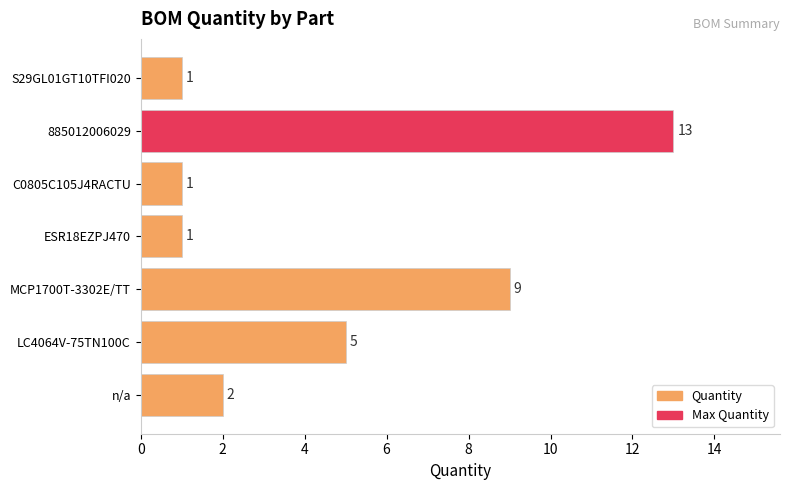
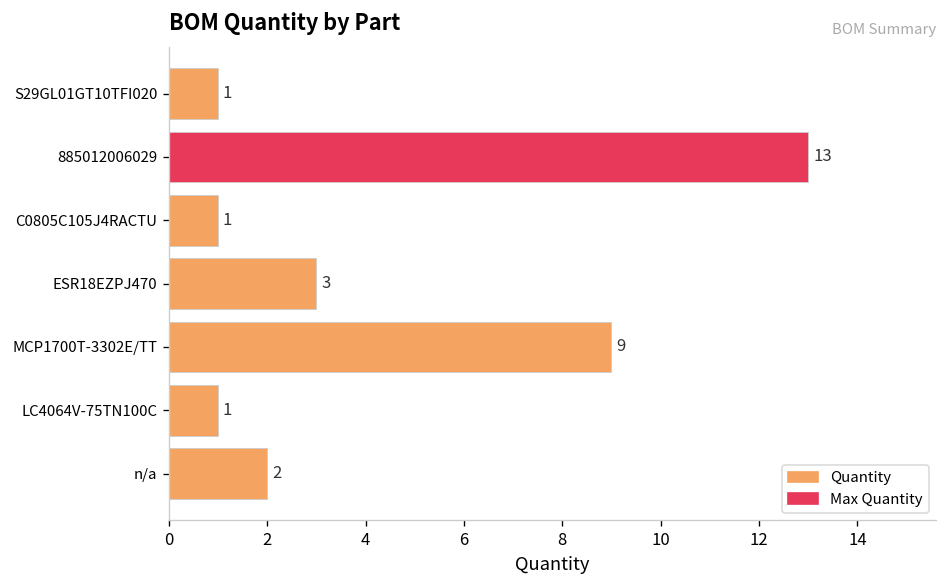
ESR18EZPJ470: 1 -> 3
LC4064V-75TN100C: 5 -> 1
